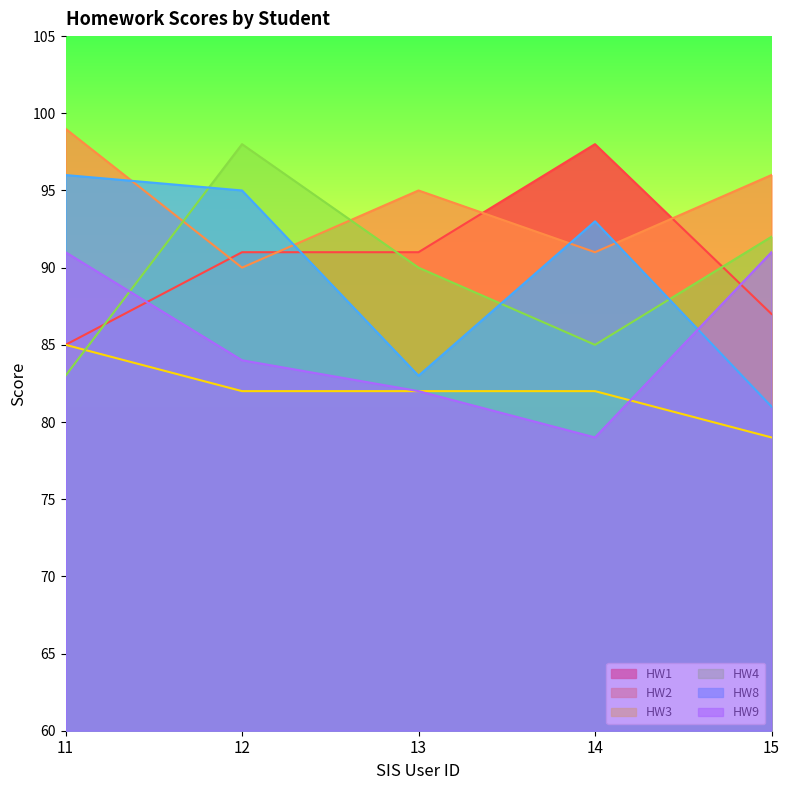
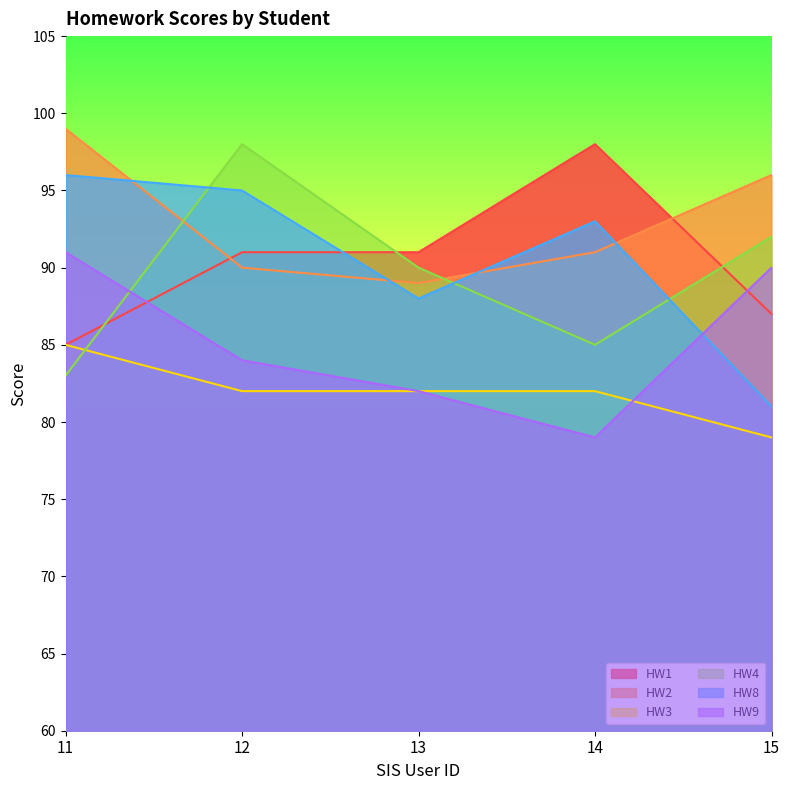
HW2, 13: 95 -> 89
HW8, 13: 83 -> 88
HW9, 15: 91 -> 90
